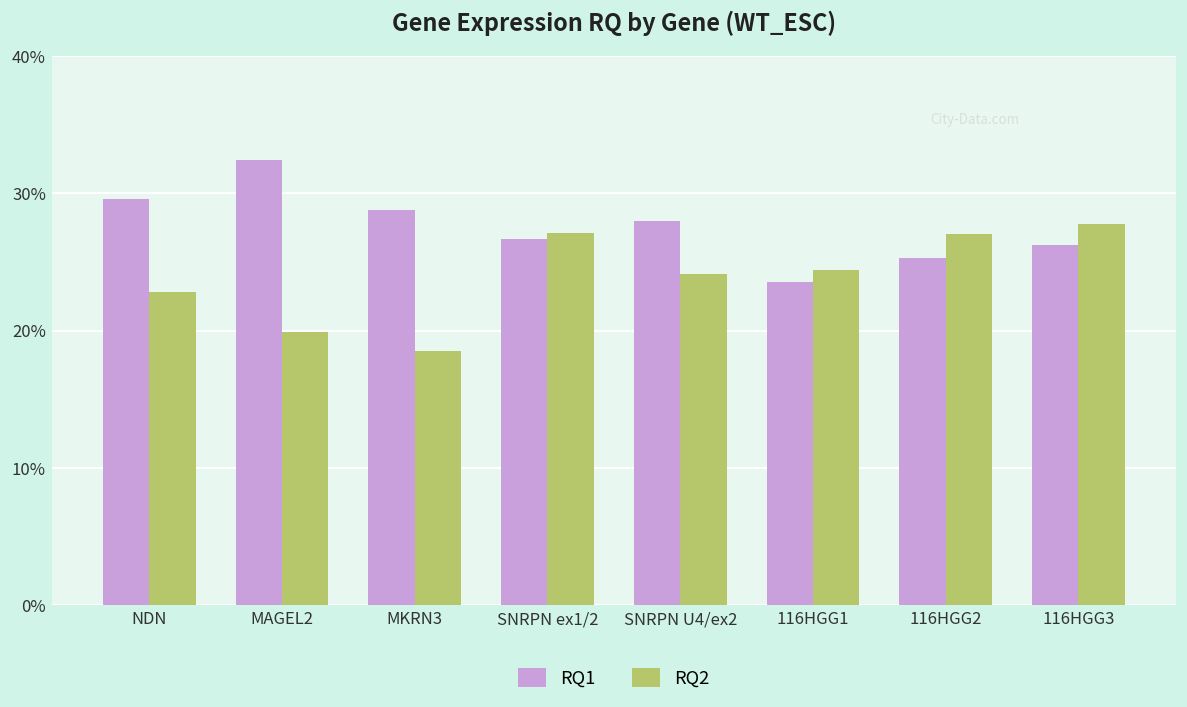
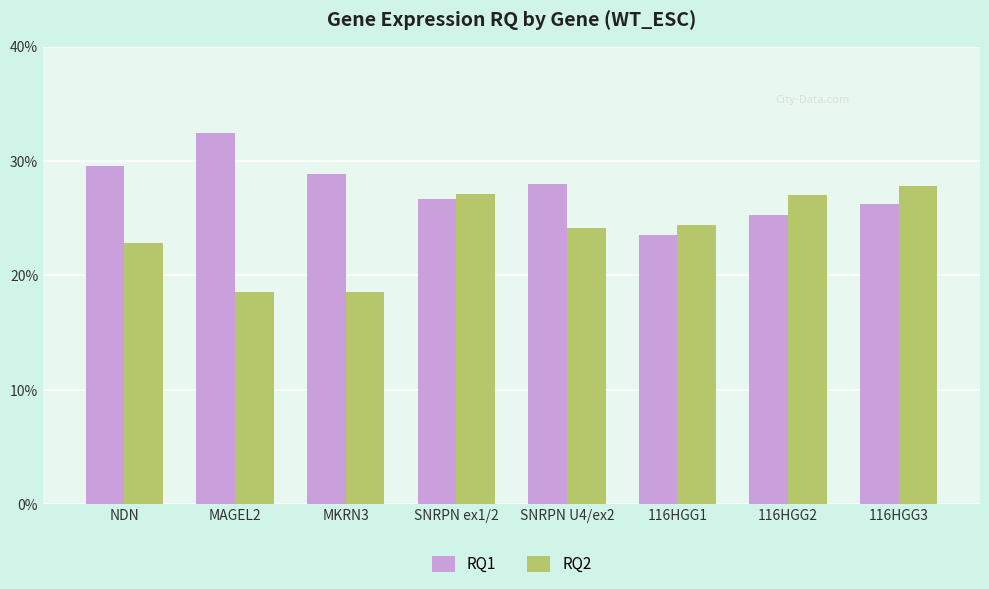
RQ2, MAGEL2: 19.9% -> 18.5%
